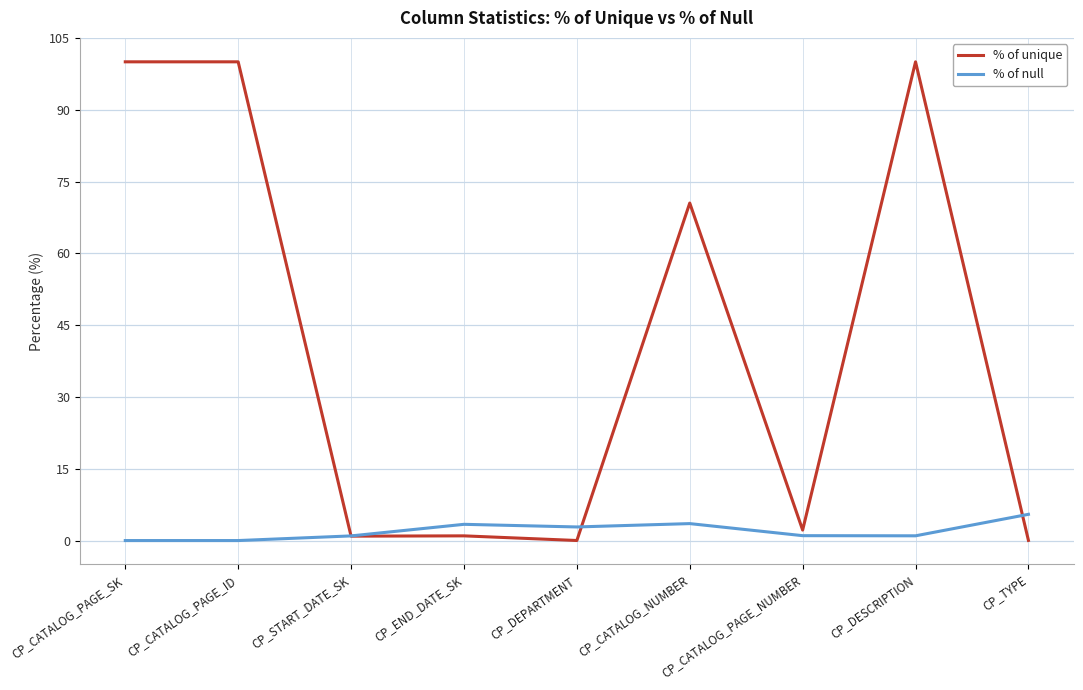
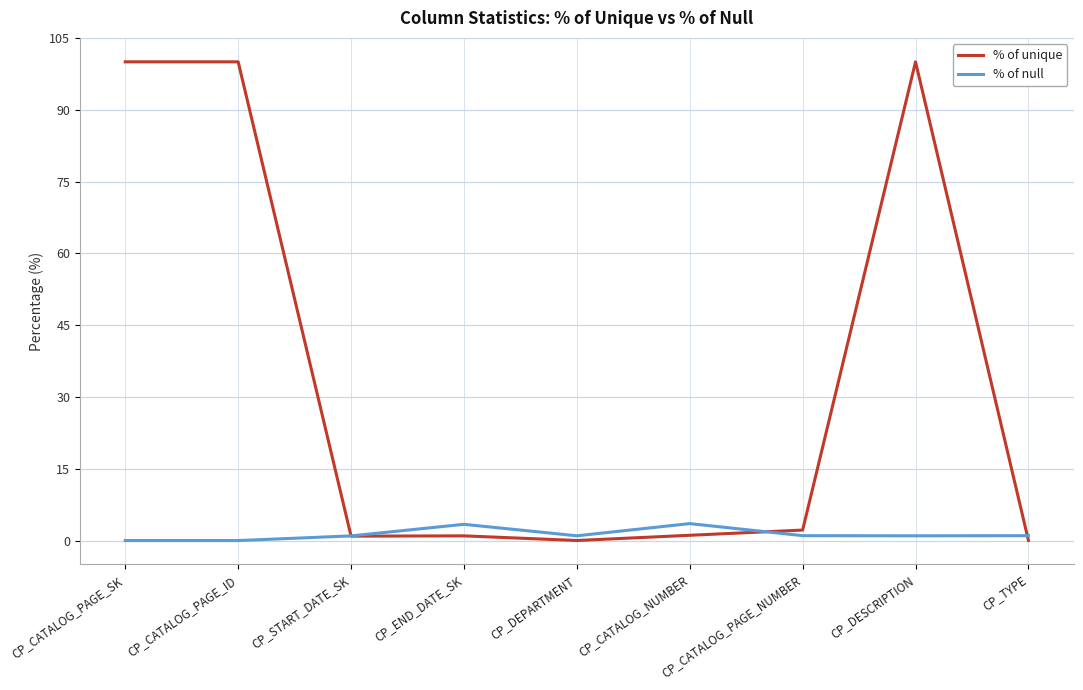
% of null, CP_DEPARTMENT: 3 -> 1
% of unique, CP_CATALOG_NUMBER: 71 -> 1
% of null, CP_TYPE: 5 -> 1
